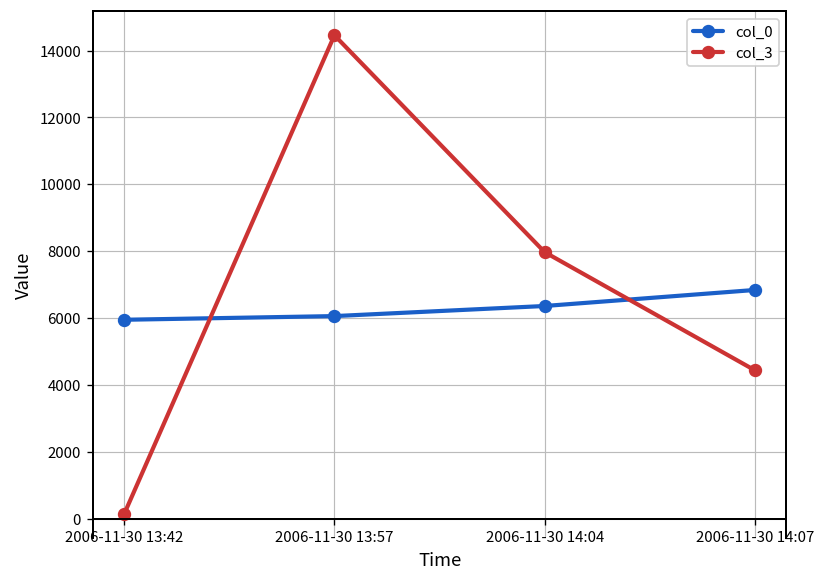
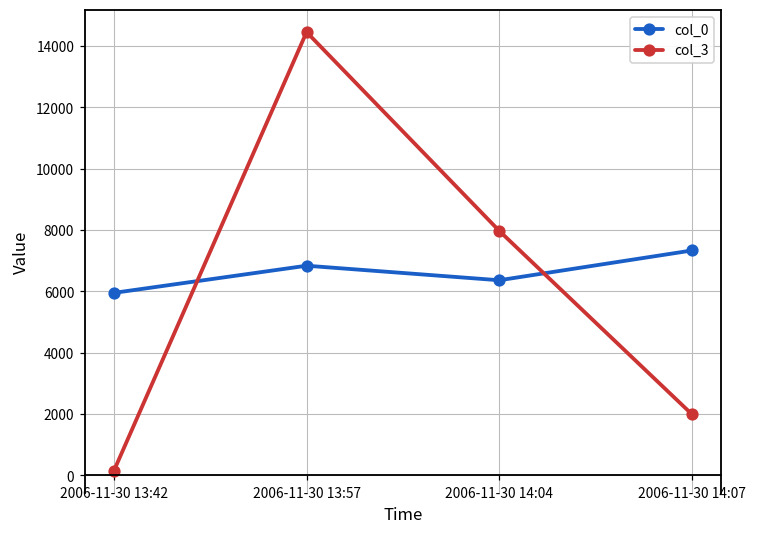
col_0, 2006-11-30 13:57: 6100 -> 6800
col_0, 2006-11-30 14:07: 6800 -> 7300
col_3, 2006-11-30 14:07: 4400 -> 2000
